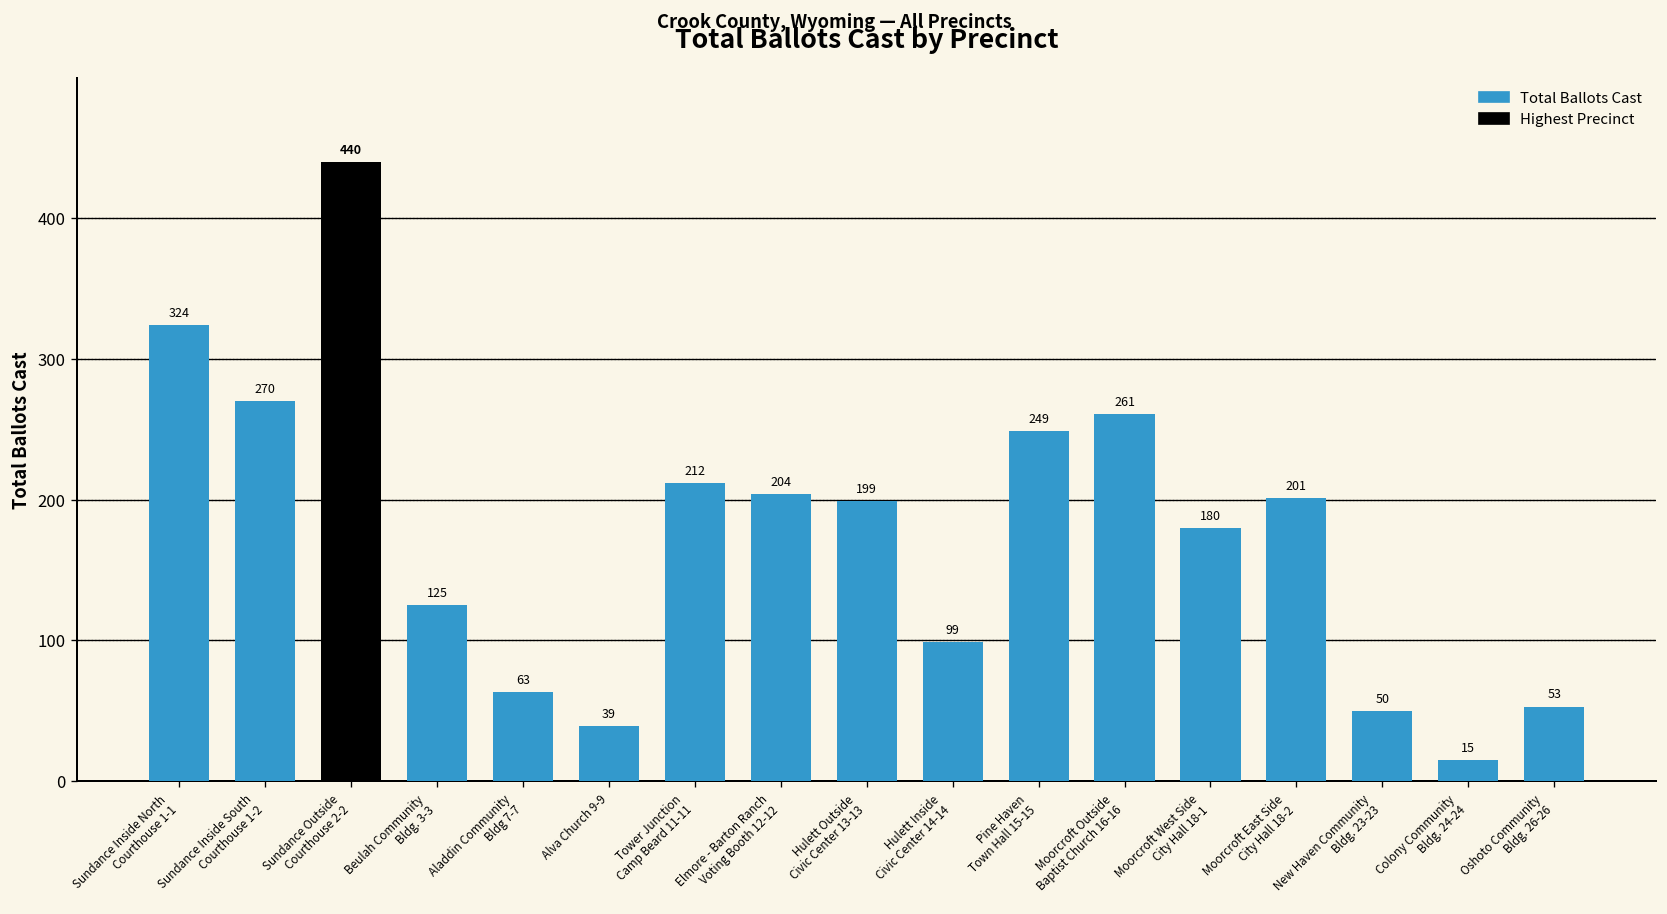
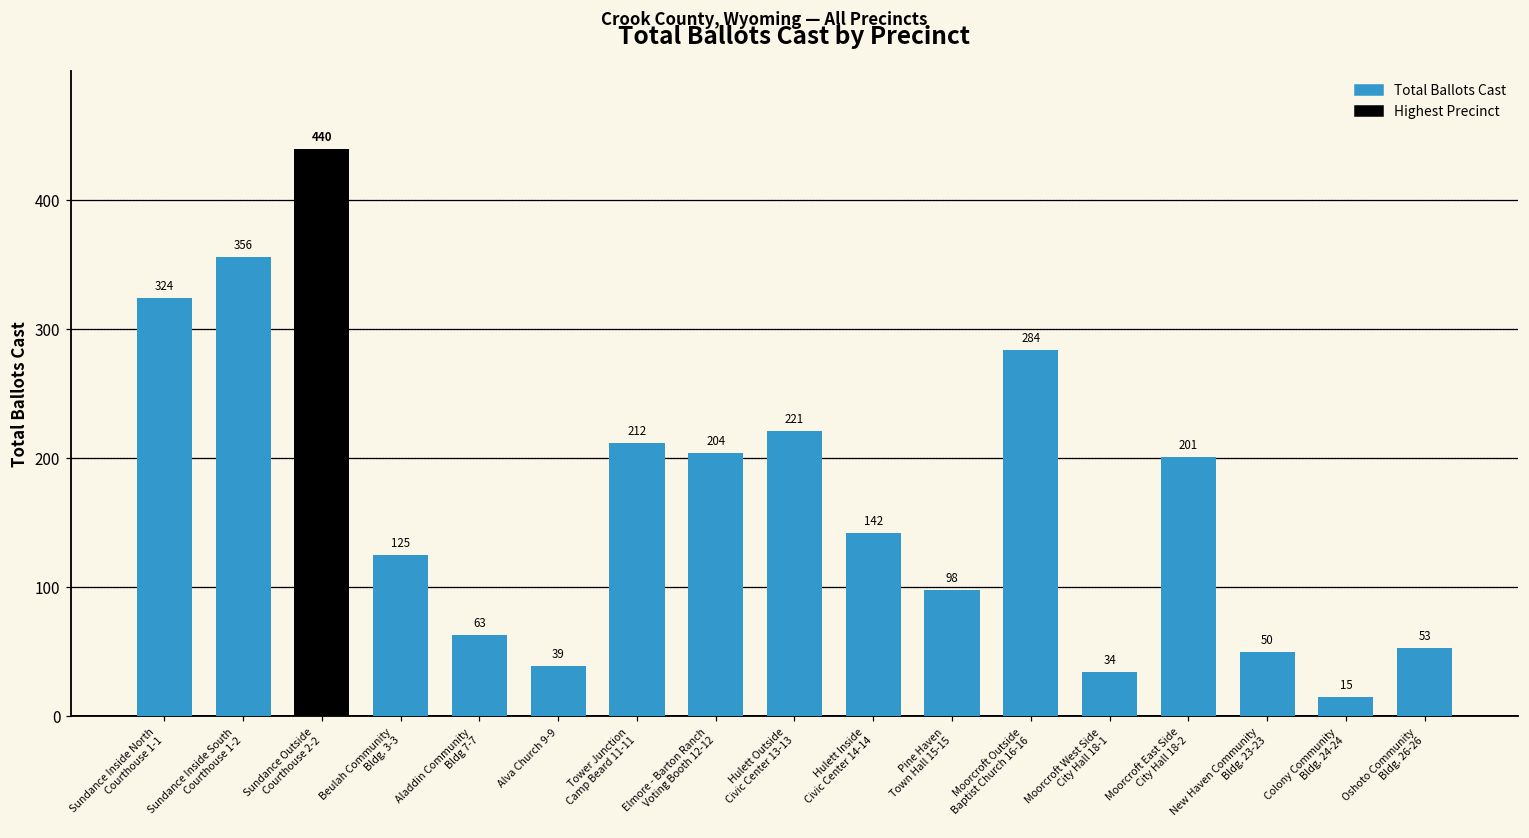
Sundance Inside South Courthouse 1-2: 270 -> 356
Hulett Outside Civic Center 13-13: 199 -> 221
Hulett Inside Civic Center 14-14: 99 -> 142
Pine Haven Town Hall 15-15: 249 -> 98
Moorcroft Outside Baptist Church 16-16: 261 -> 284
Moorcroft West Side City Hall 18-1: 180 -> 34
